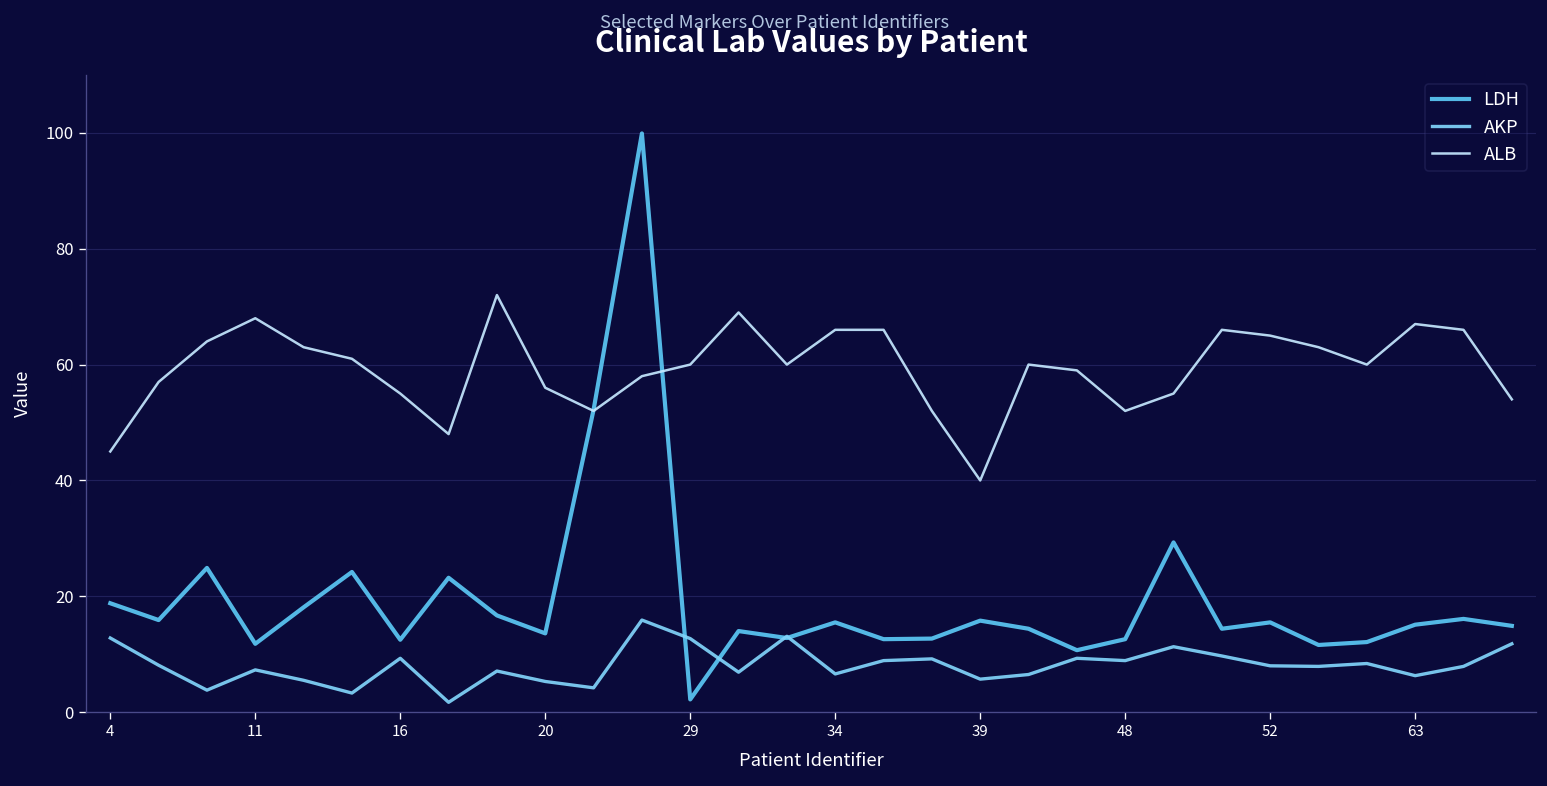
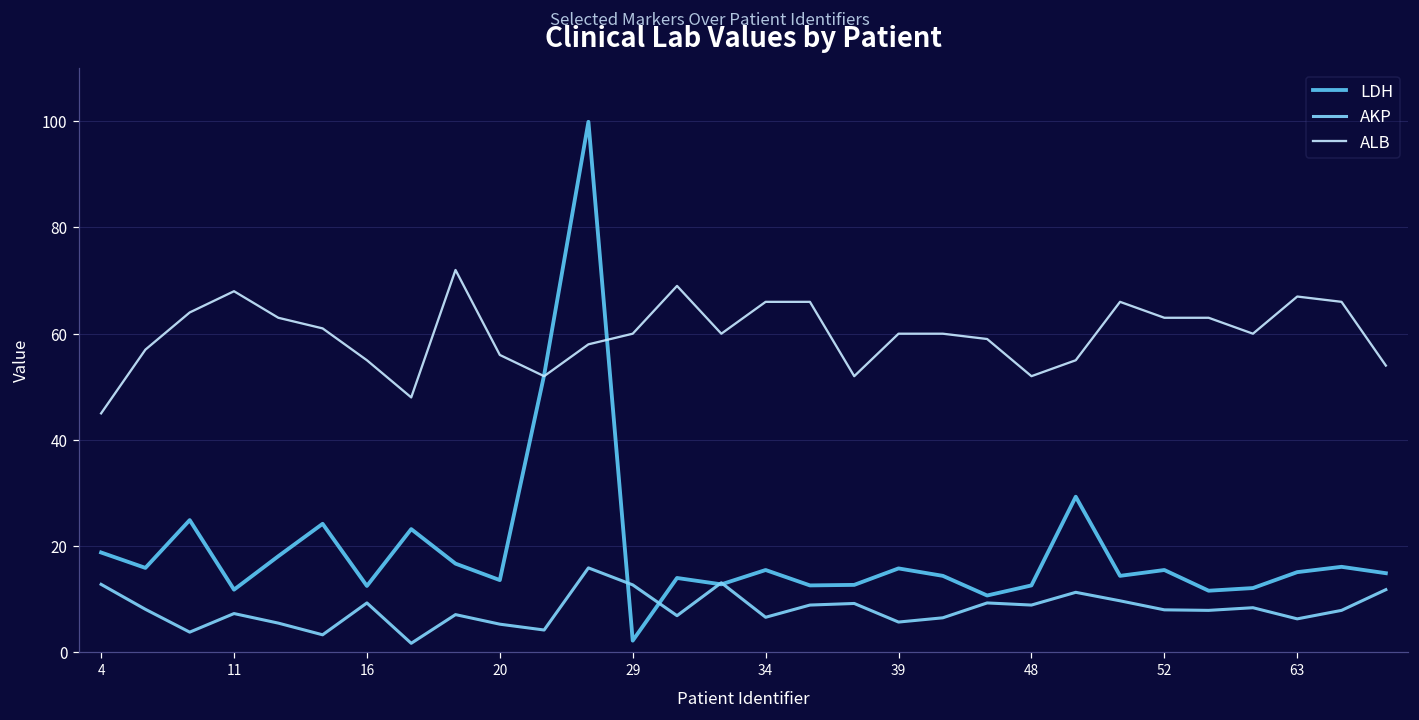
ALB, 39: 40 -> 60
ALB, 52: 65 -> 63
